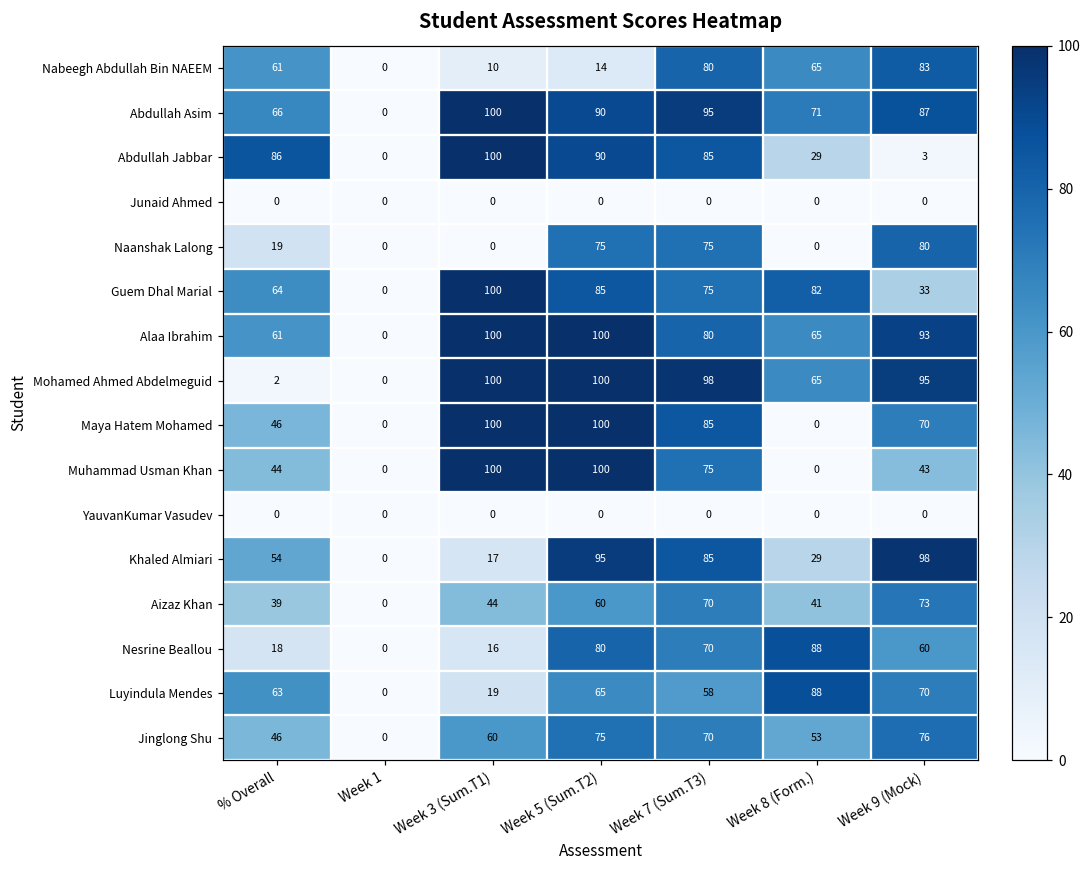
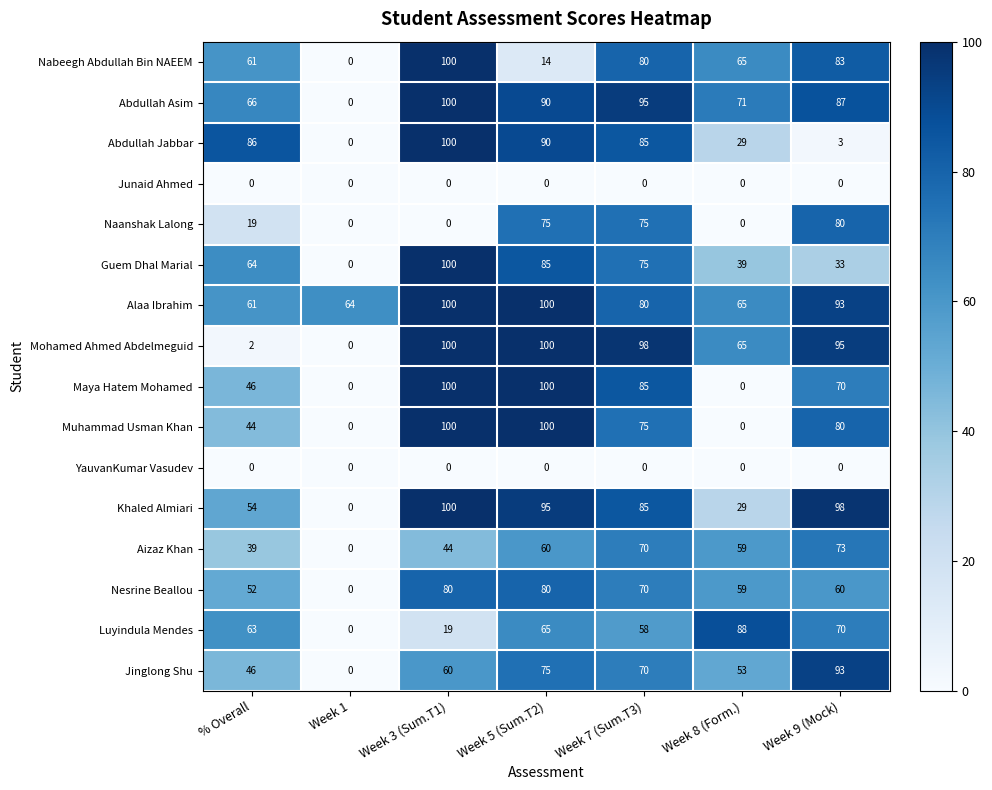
Nabeegh Abdullah Bin NAEEM, Week 3 (Sum.T1): 10 -> 100
Guem Dhal Marial, Week 8 (Form.): 82 -> 39
Alaa Ibrahim, Week 1: 0 -> 64
Muhammad Usman Khan, Week 9 (Mock): 43 -> 80
Khaled Almiari, Week 3 (Sum.T1): 17 -> 100
Aizaz Khan, Week 8 (Form.): 41 -> 59
Nesrine Beallou, % Overall: 18 -> 52
Nesrine Beallou, Week 3 (Sum.T1): 16 -> 80
Nesrine Beallou, Week 8 (Form.): 88 -> 59
Jinglong Shu, Week 9 (Mock): 76 -> 93
